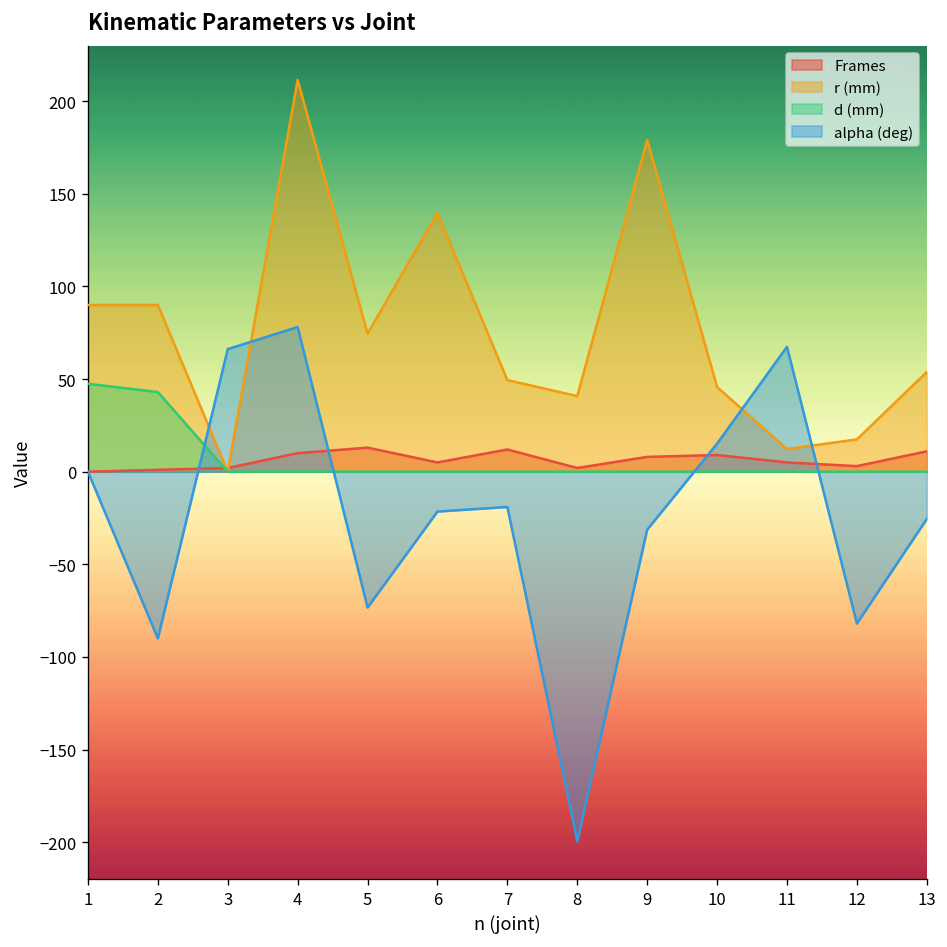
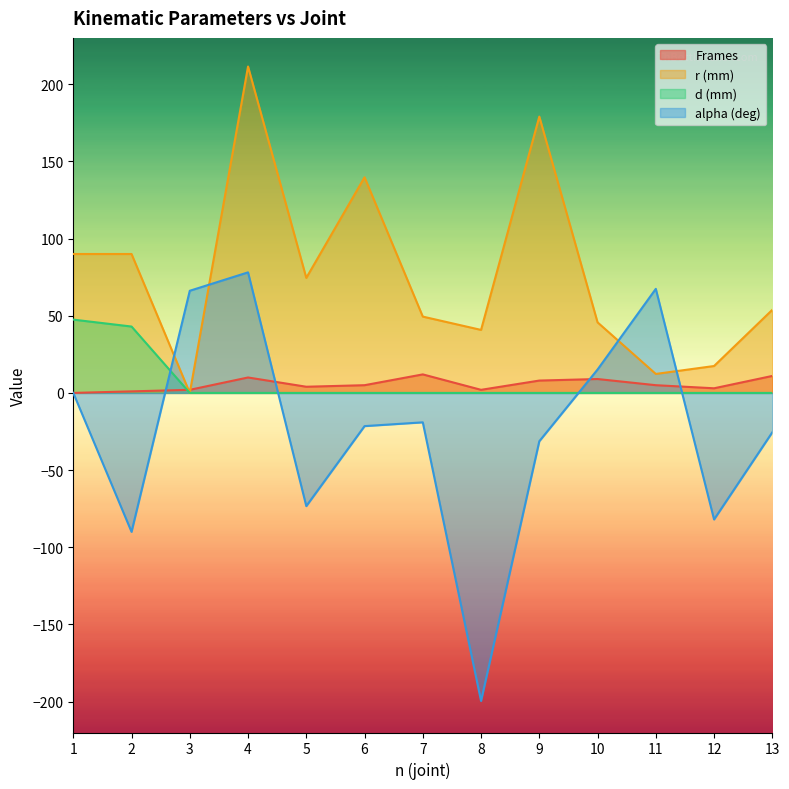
Frames, 5: 13 -> 4
